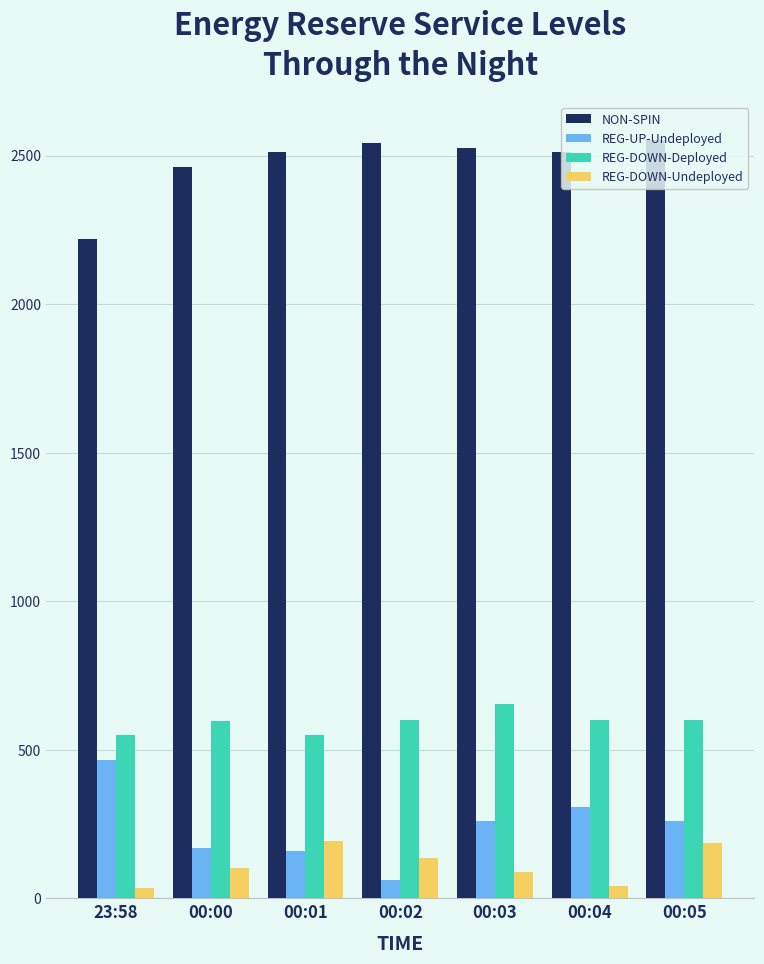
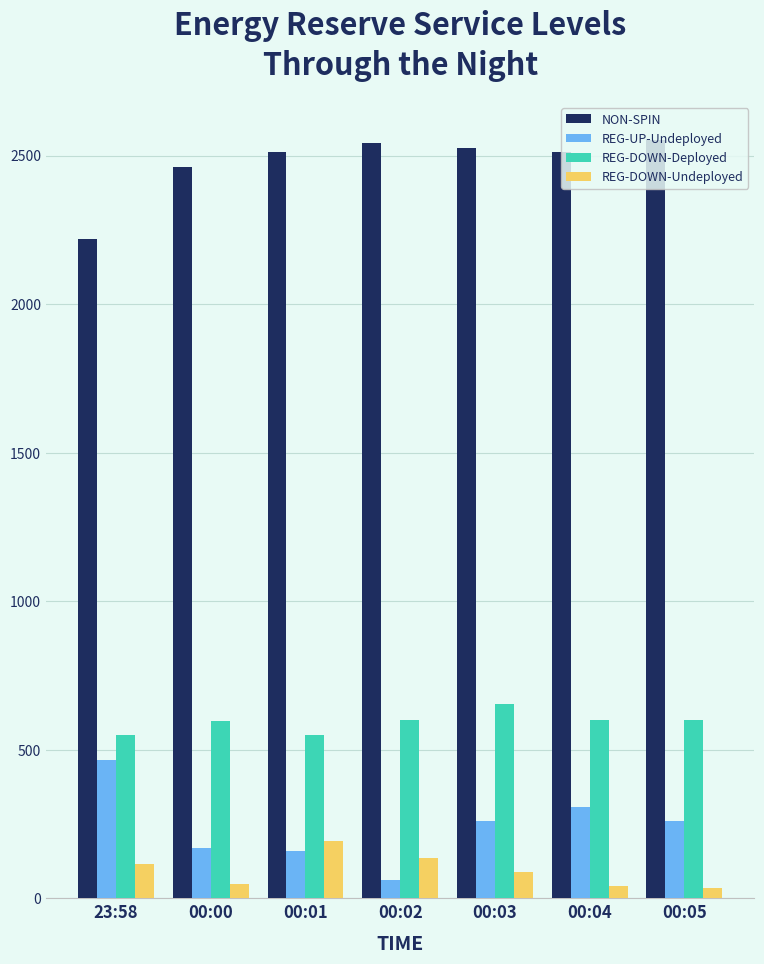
REG-DOWN-Undeployed, 23:58: 40 -> 120
REG-DOWN-Undeployed, 00:00: 100 -> 50
REG-DOWN-Undeployed, 00:05: 190 -> 40
